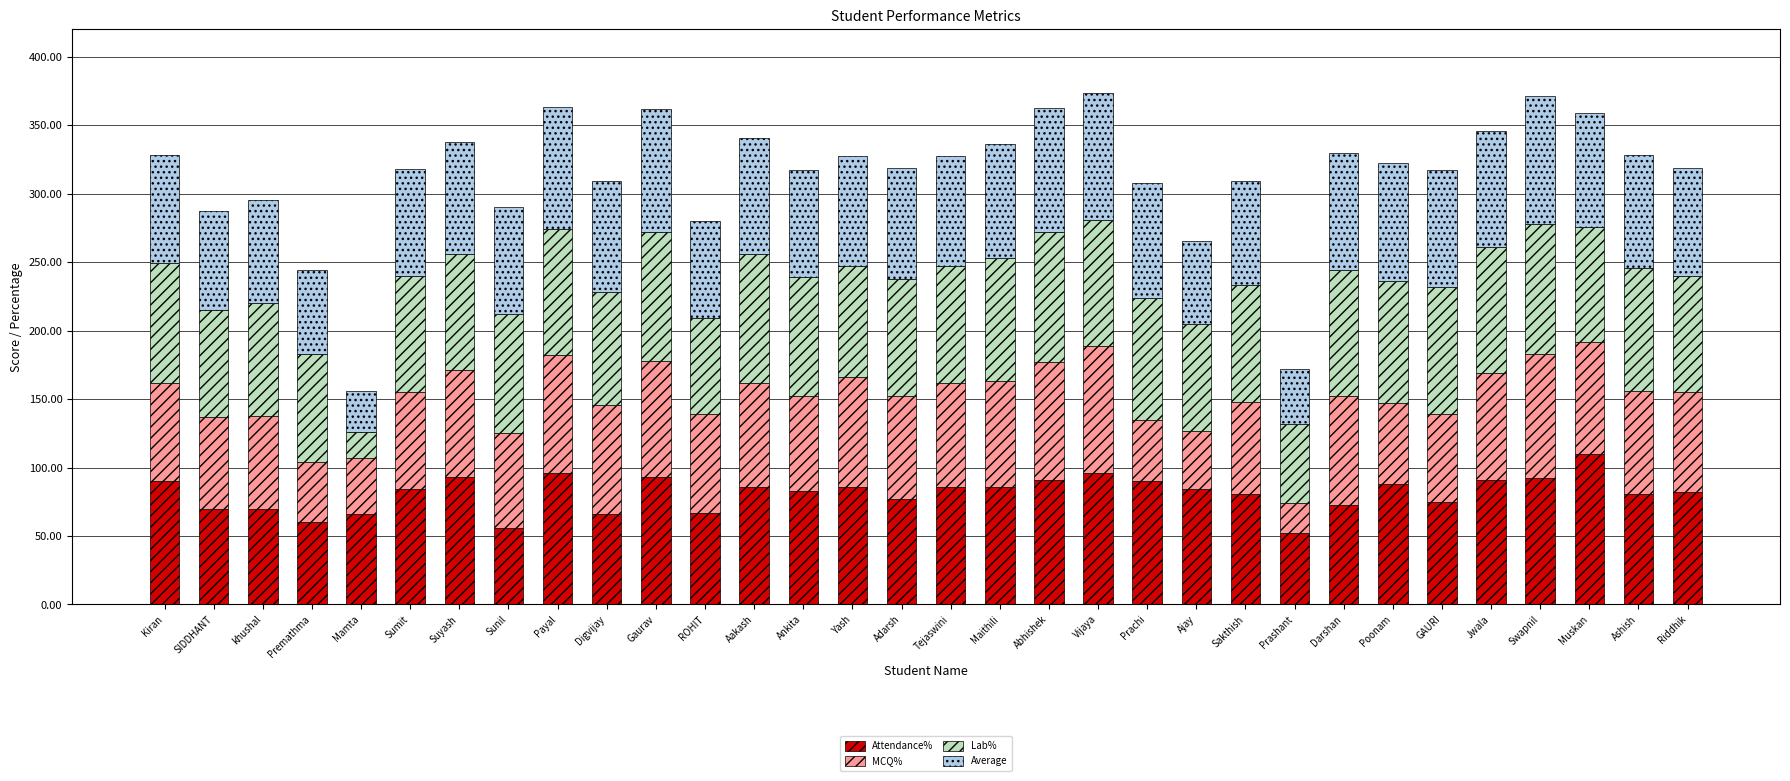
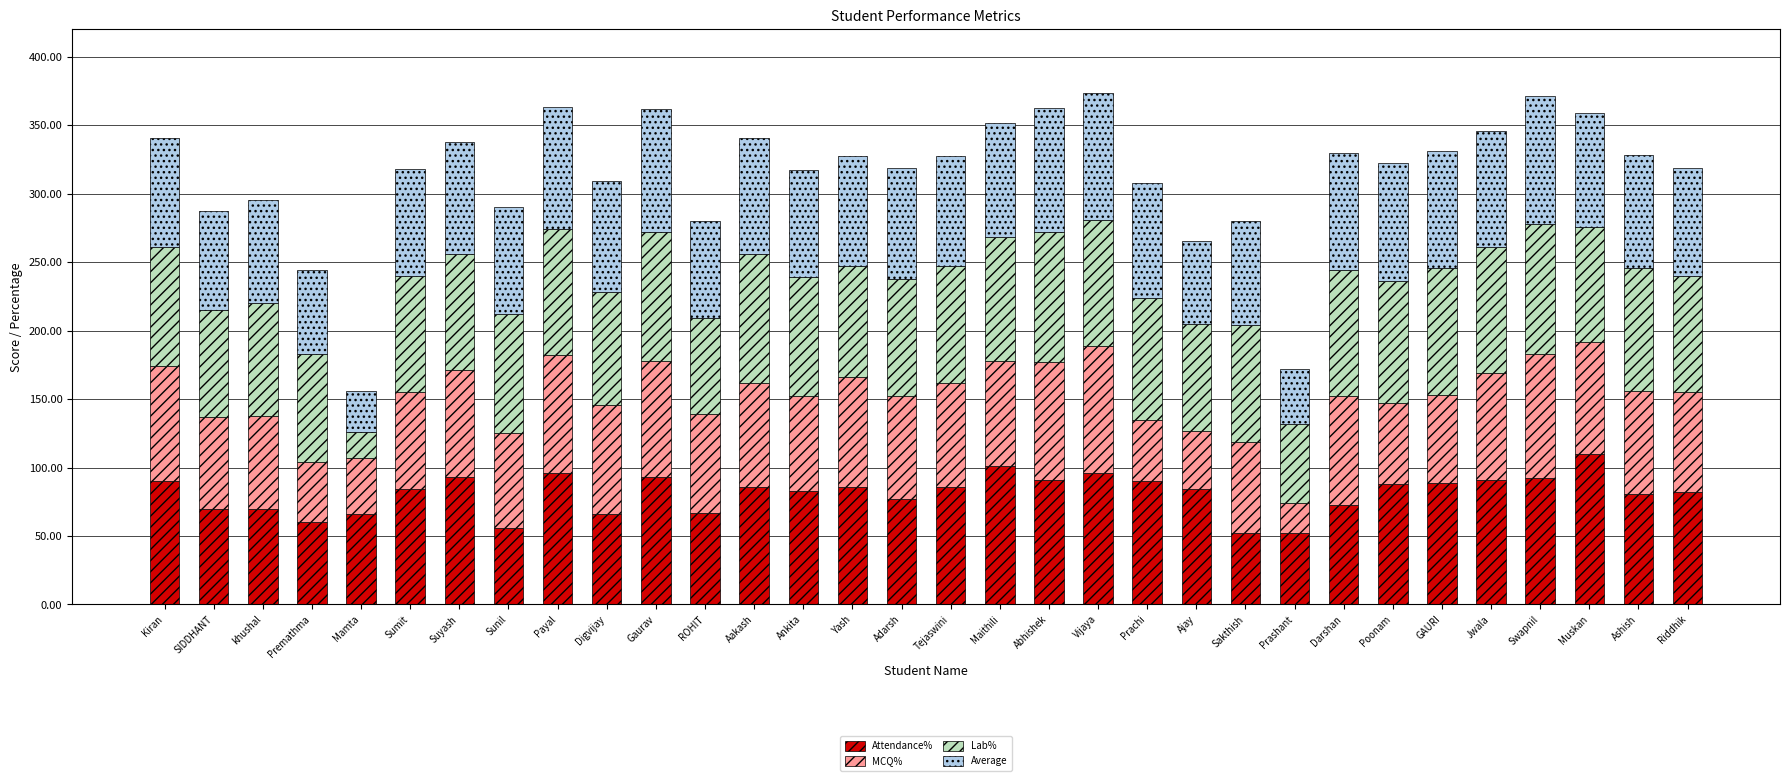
MCQ%, Kiran: 72 -> 84
Attendance%, Maithili: 86 -> 101
Attendance%, Sakthish: 81 -> 52
Attendance%, GAURI: 75 -> 89
